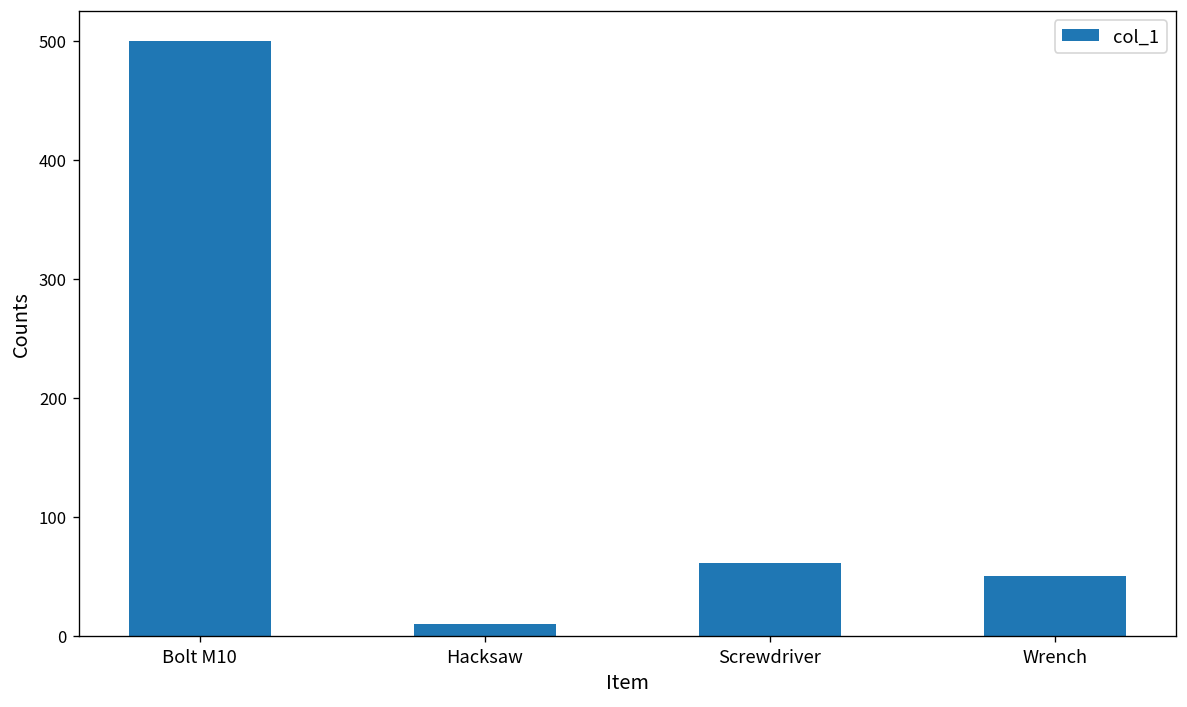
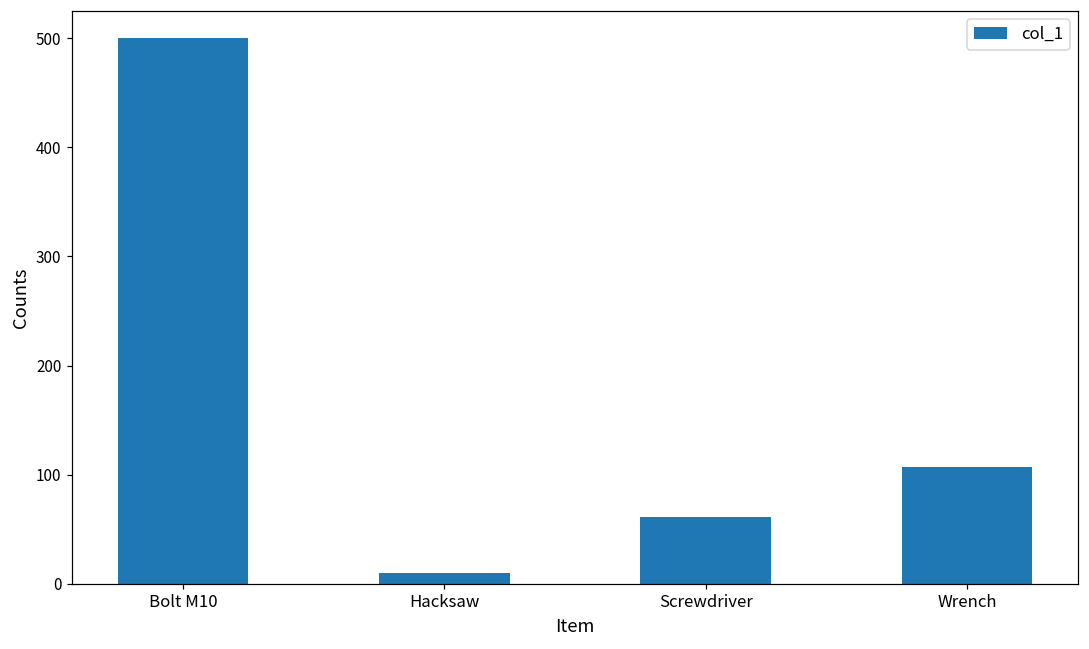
Wrench: 50 -> 110
